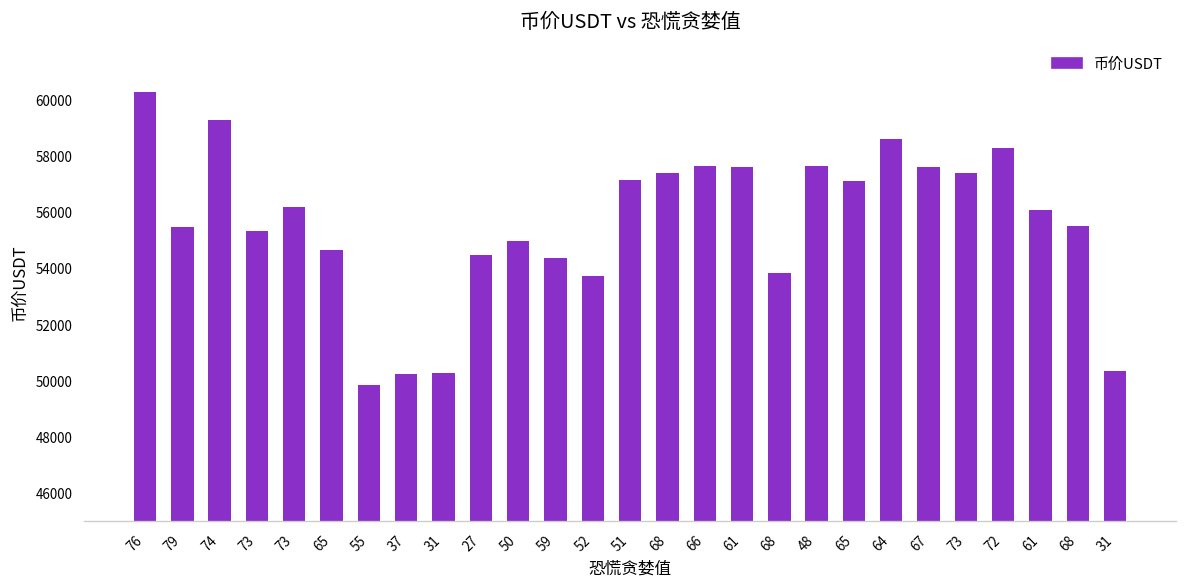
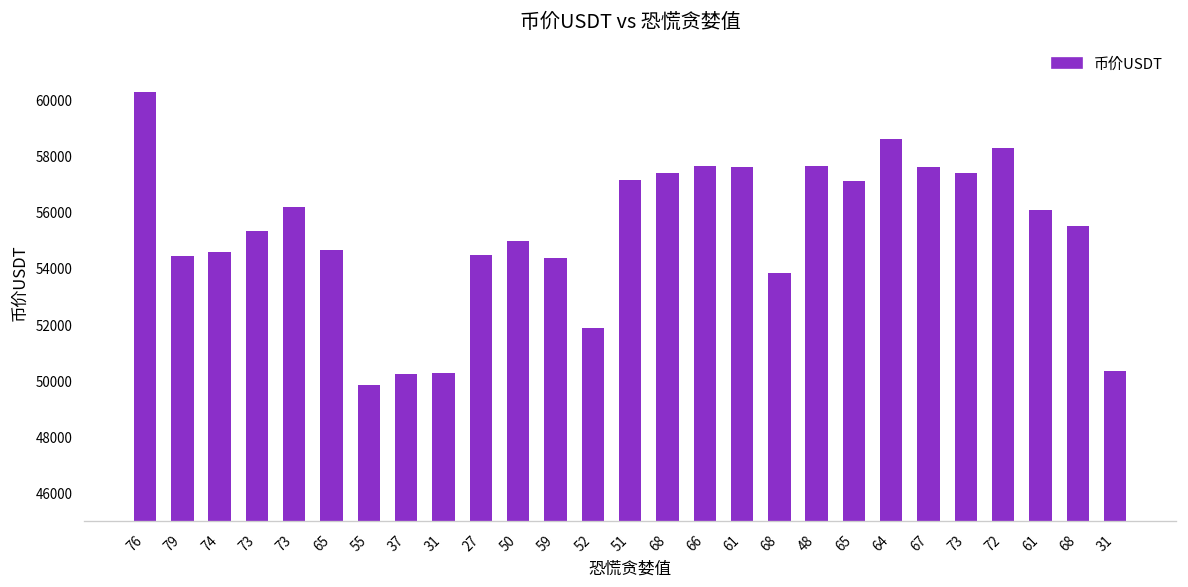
79: 55500 -> 54400
74: 59300 -> 54600
52: 53700 -> 51800
